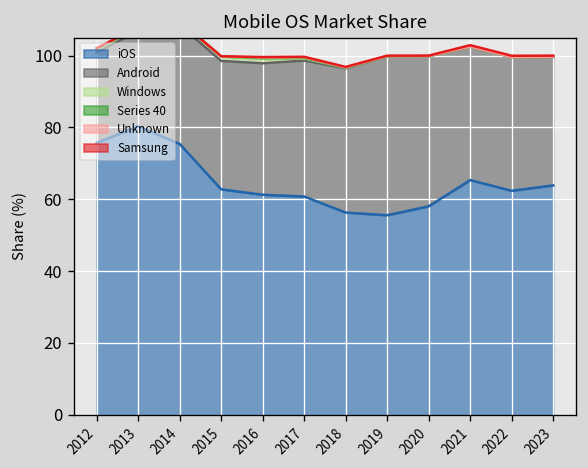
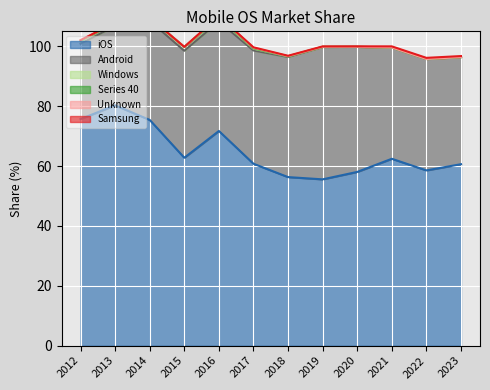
iOS, 2016: 61 -> 72
iOS, 2021: 65 -> 62
iOS, 2022: 62 -> 59
iOS, 2023: 64 -> 61
